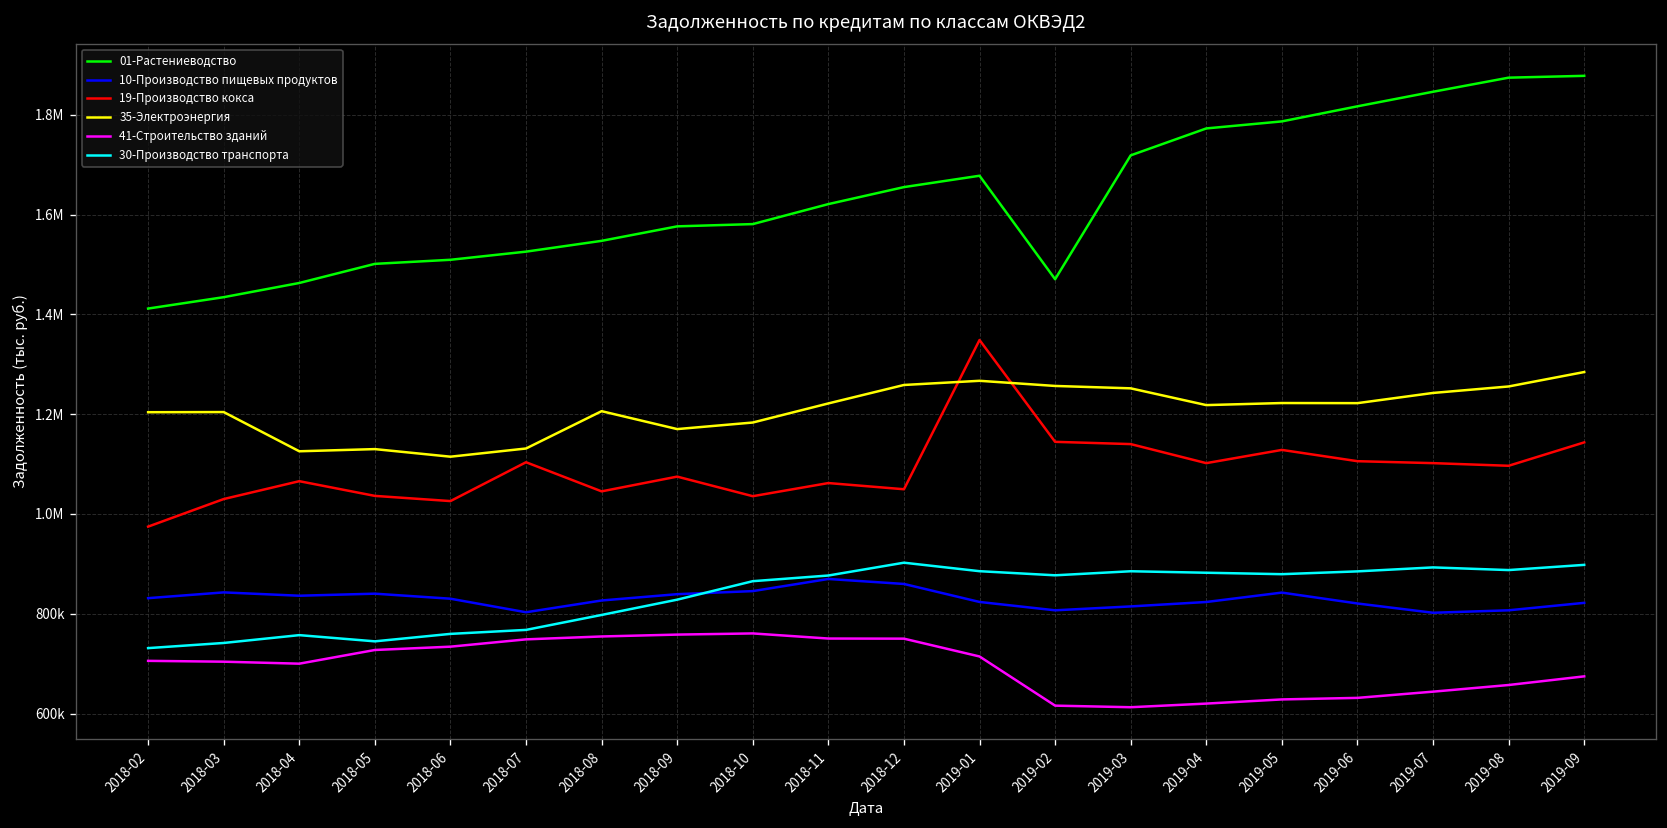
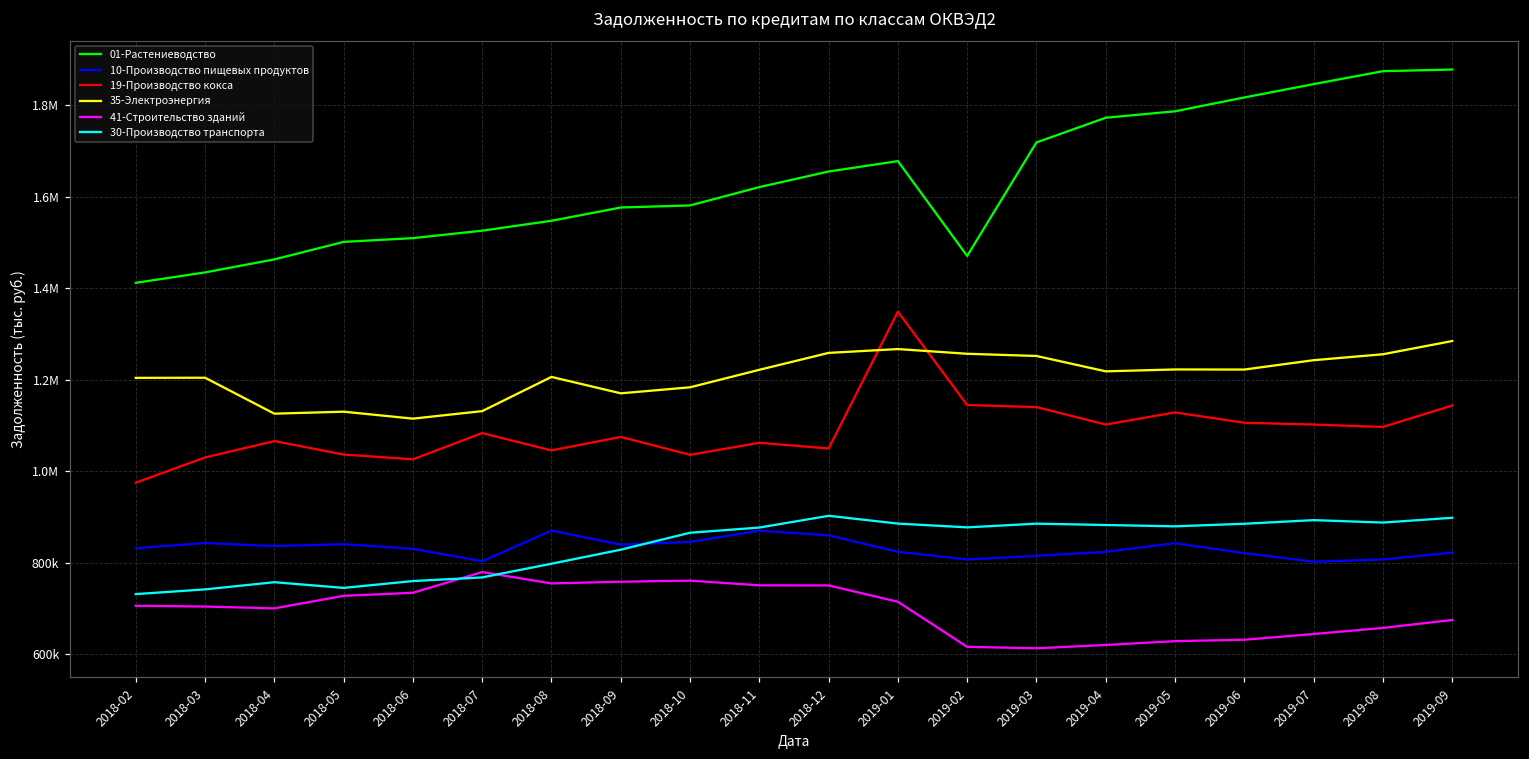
19-Производство кокса, 2018-07: 1100000 -> 1080000
41-Строительство зданий, 2018-07: 750000 -> 780000
10-Производство пищевых продуктов, 2018-08: 830000 -> 870000
